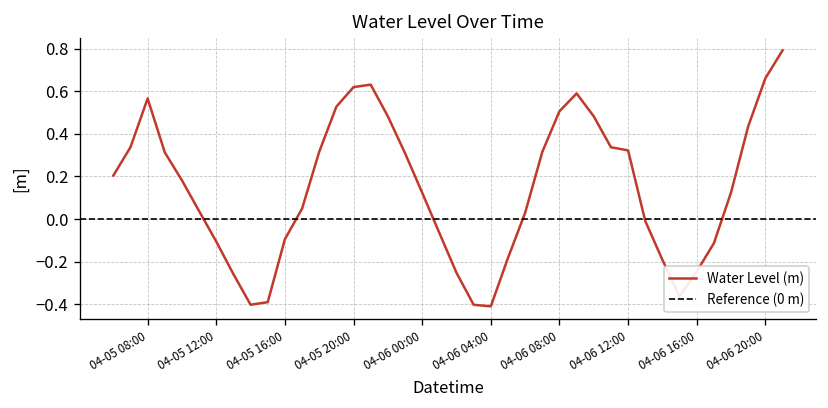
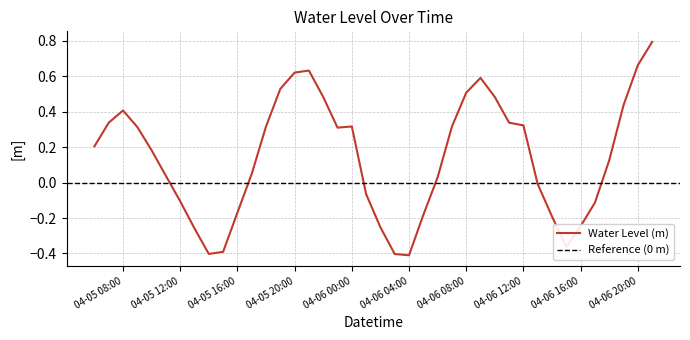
04-05 08:00: 0.57 -> 0.41
04-05 16:00: -0.09 -> -0.17
04-06 00:00: 0.12 -> 0.32
